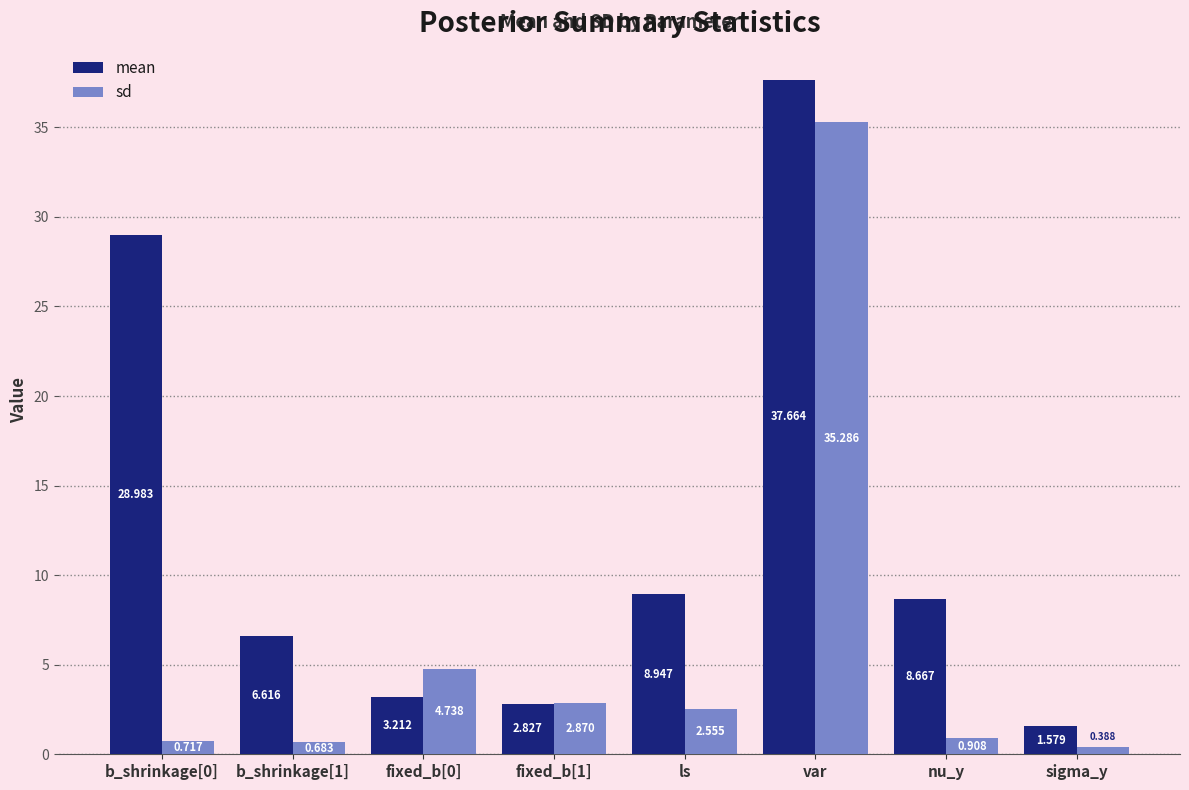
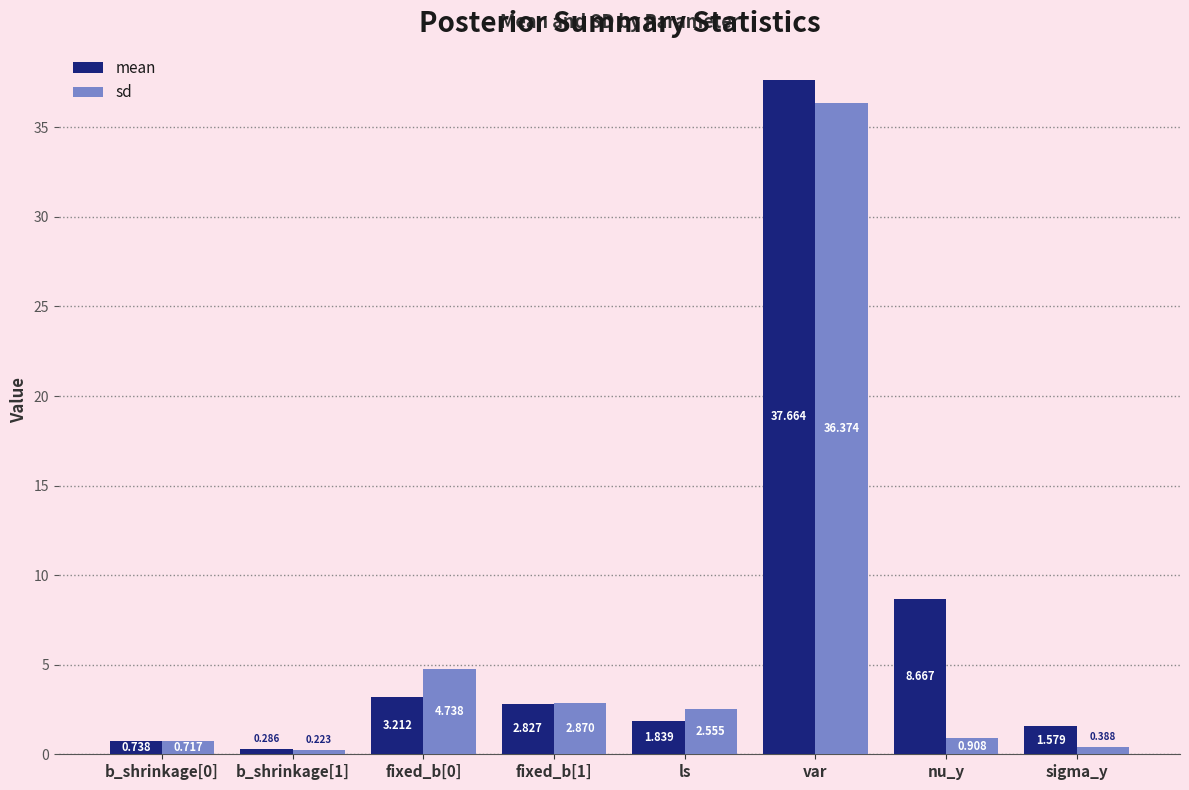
mean, b_shrinkage[0]: 28.983 -> 0.738
mean, b_shrinkage[1]: 6.616 -> 0.286
sd, b_shrinkage[1]: 0.683 -> 0.223
mean, ls: 8.947 -> 1.839
sd, var: 35.286 -> 36.374
